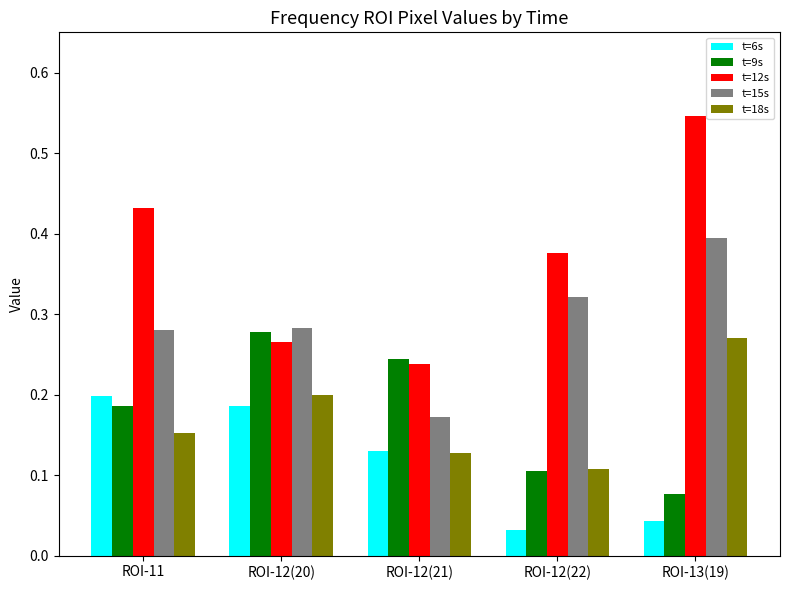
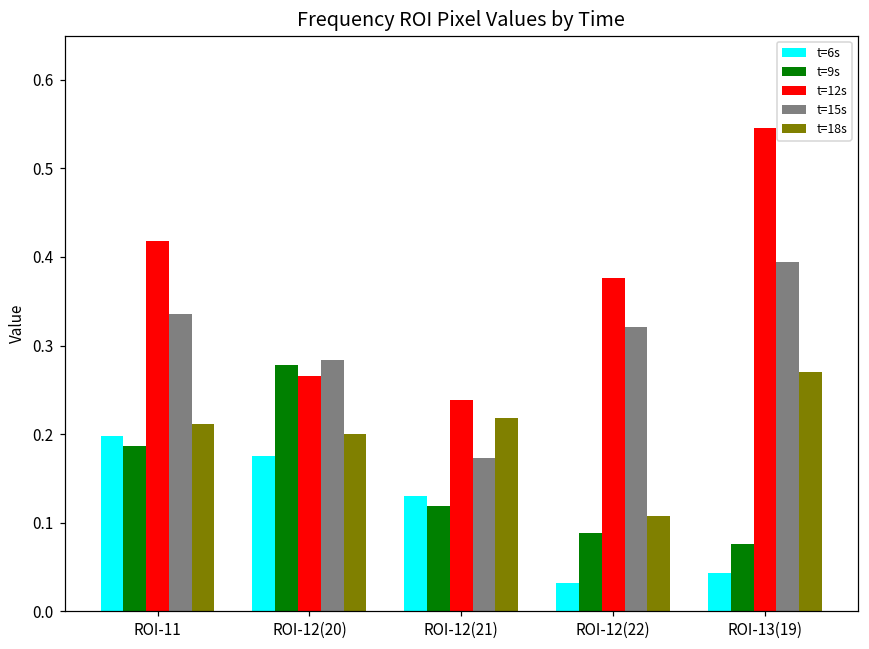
t=12s, ROI-11: 0.43 -> 0.42
t=15s, ROI-11: 0.28 -> 0.34
t=18s, ROI-11: 0.15 -> 0.21
t=6s, ROI-12(20): 0.19 -> 0.18
t=9s, ROI-12(21): 0.24 -> 0.12
t=18s, ROI-12(21): 0.13 -> 0.22
t=9s, ROI-12(22): 0.10 -> 0.09
